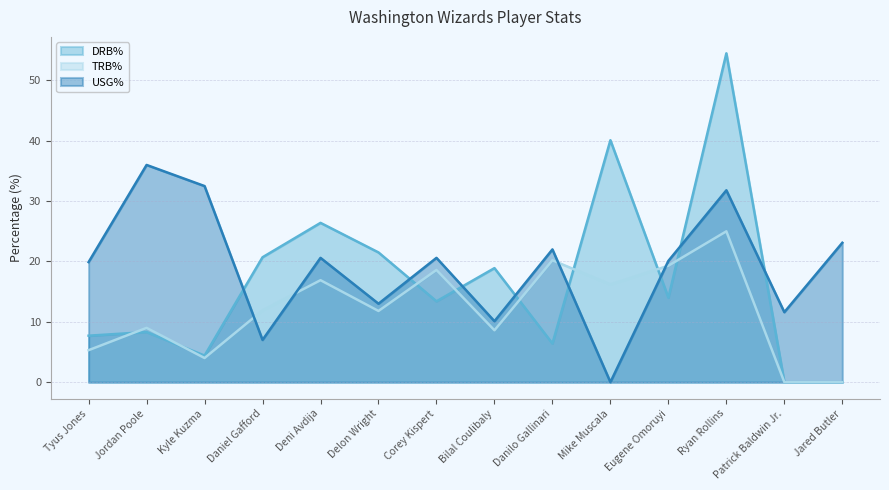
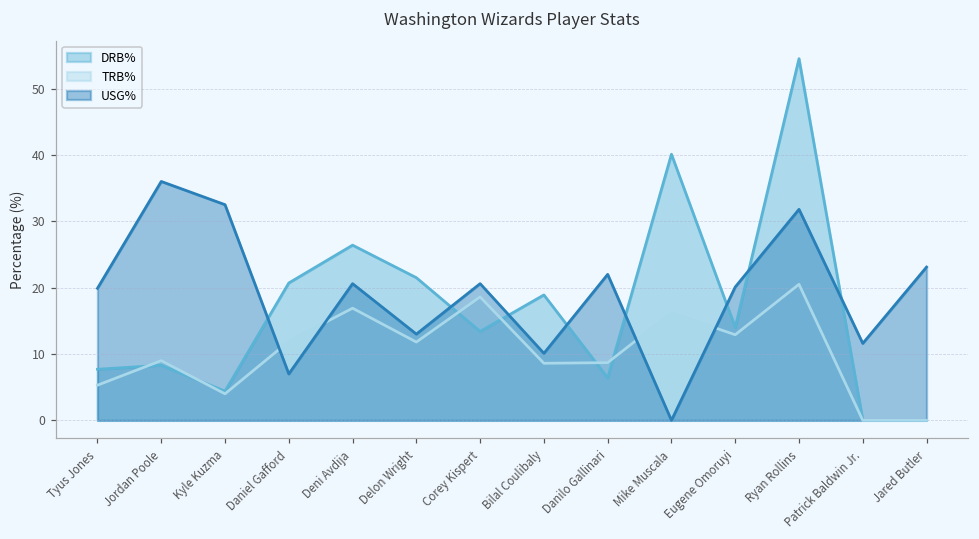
TRB%, Danilo Gallinari: 20 -> 9
TRB%, Eugene Omoruyi: 19 -> 13
TRB%, Ryan Rollins: 25 -> 21
